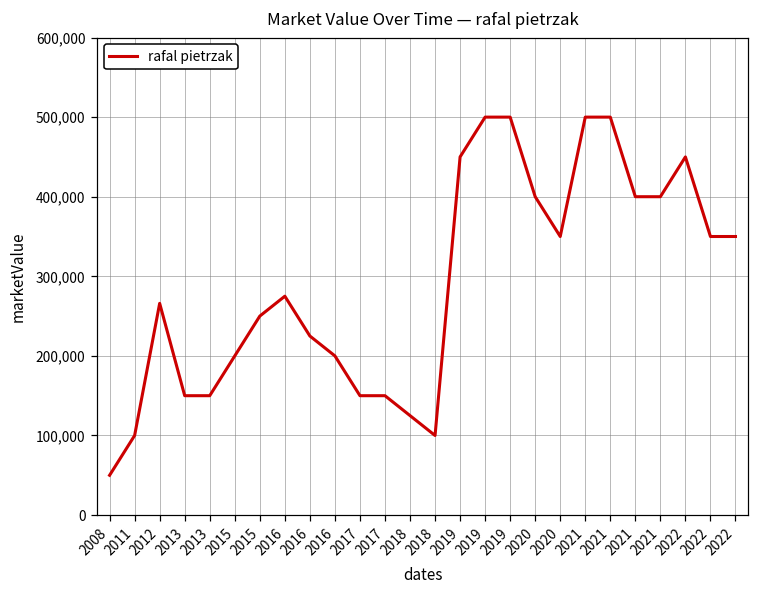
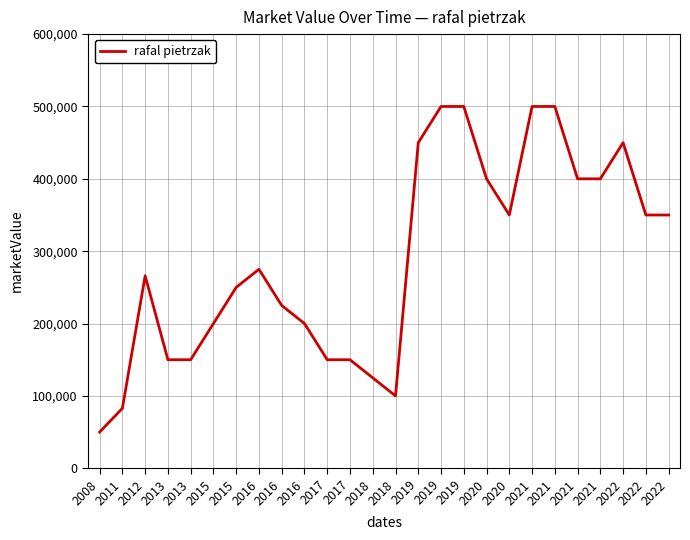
2011: 100,000 -> 80,000
